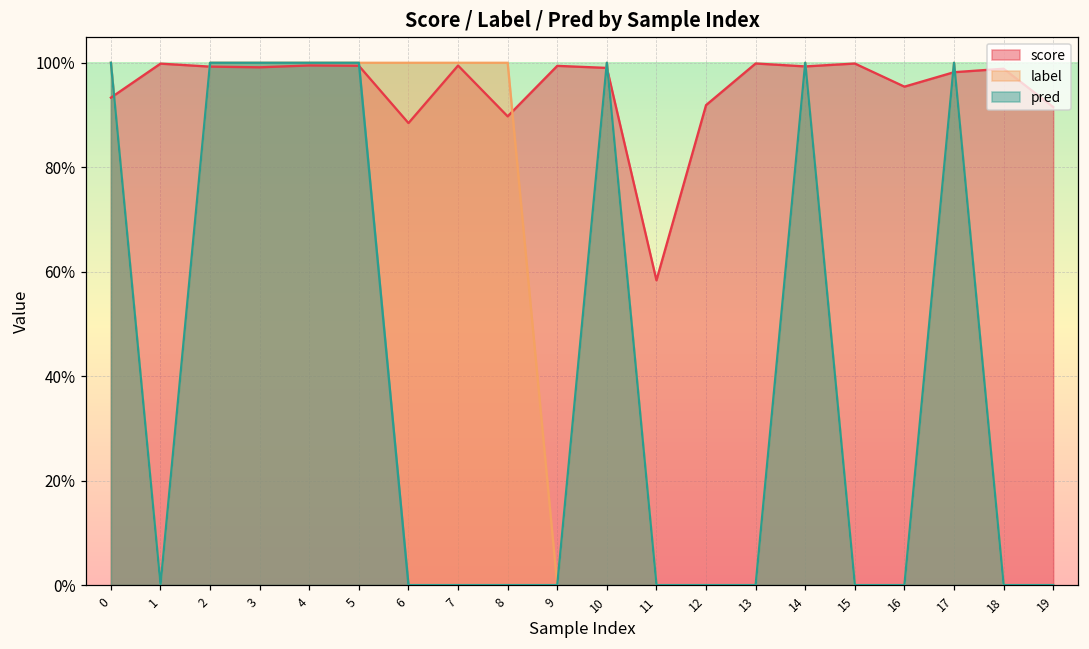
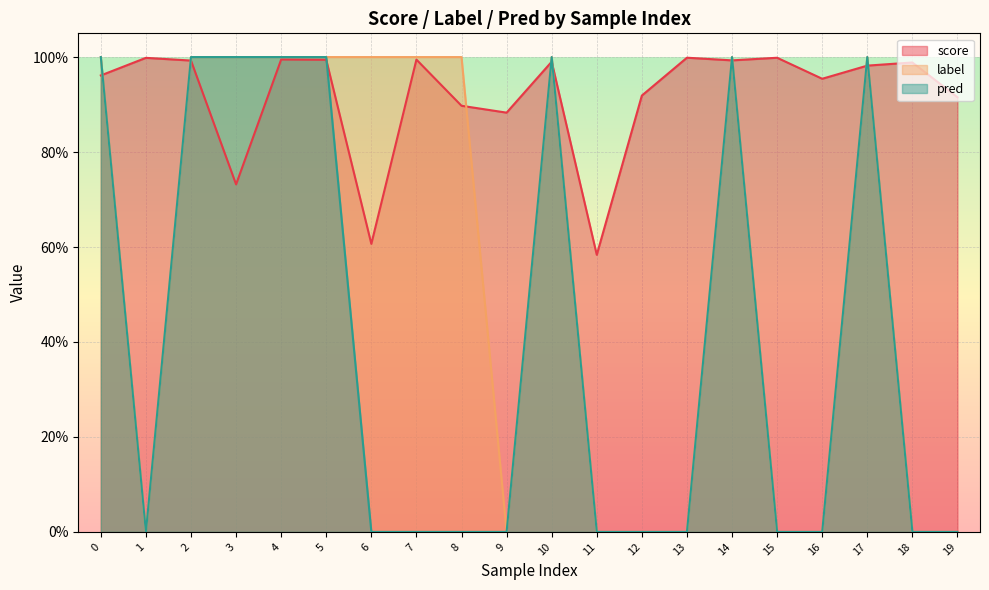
score, 0: 93% -> 96%
score, 3: 99% -> 73%
score, 6: 88% -> 61%
score, 9: 99% -> 88%
